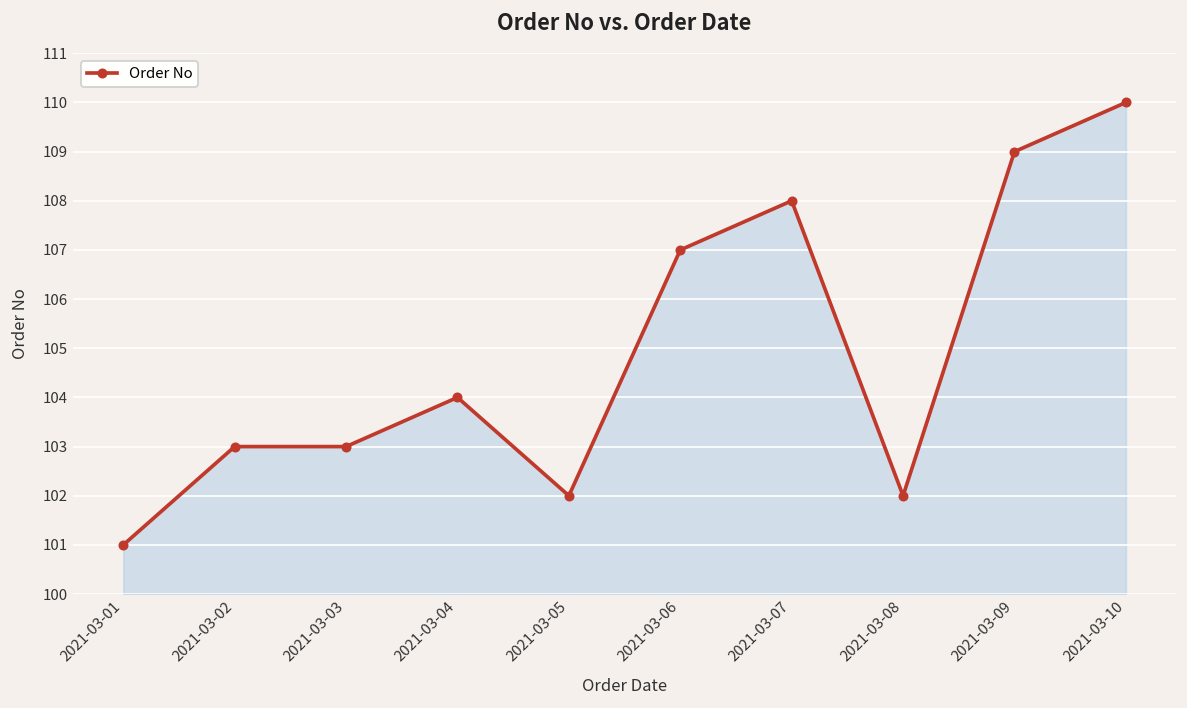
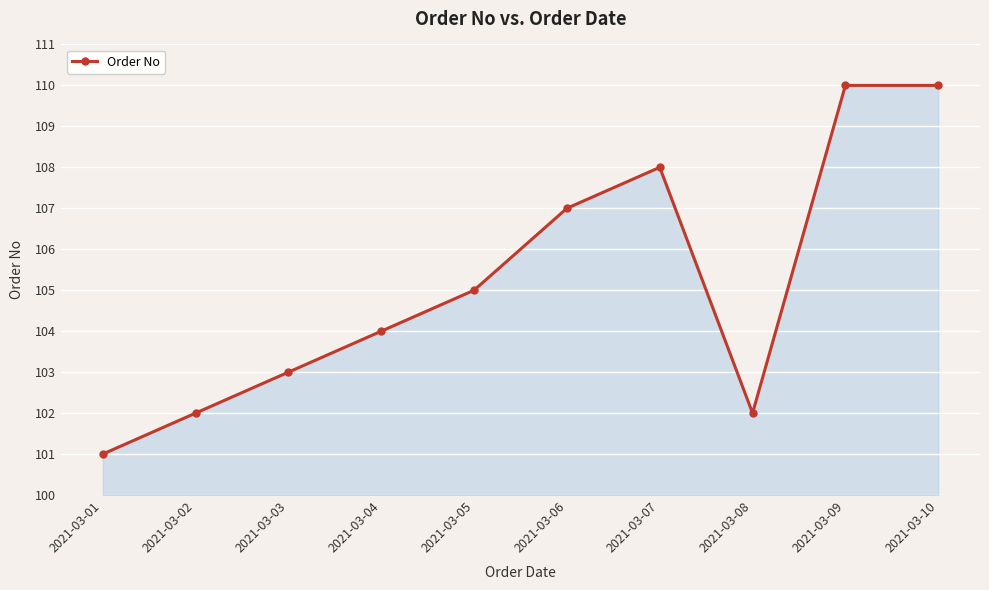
2021-03-02: 103 -> 102
2021-03-05: 102 -> 105
2021-03-09: 109 -> 110
